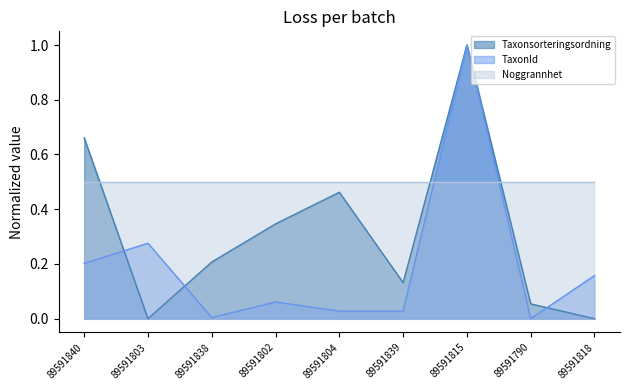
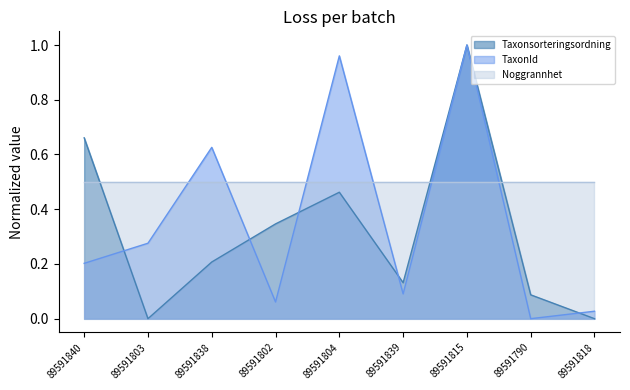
TaxonId, 89591838: 0.00 -> 0.63
TaxonId, 89591804: 0.03 -> 0.96
TaxonId, 89591839: 0.03 -> 0.09
Taxonsorteringsordning, 89591790: 0.05 -> 0.09
TaxonId, 89591818: 0.16 -> 0.03
